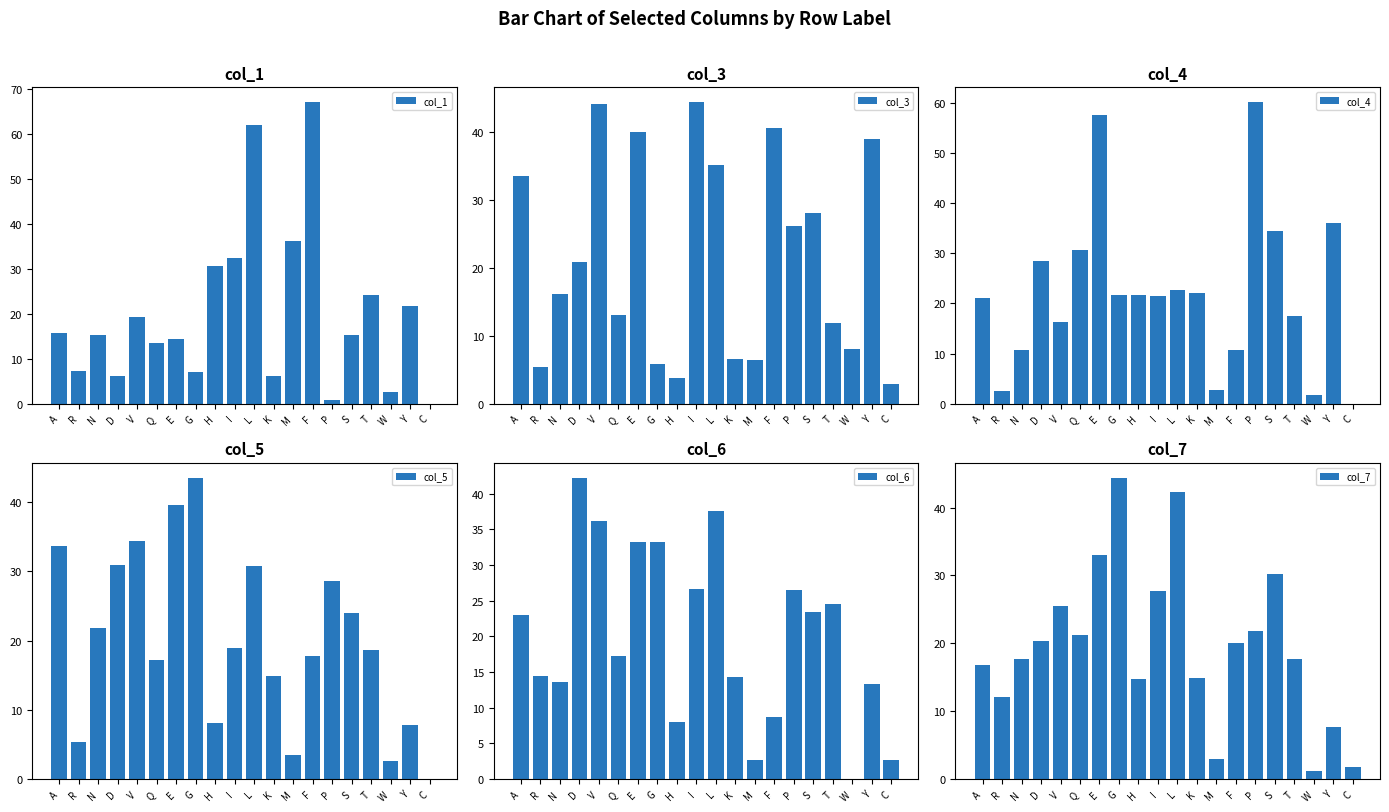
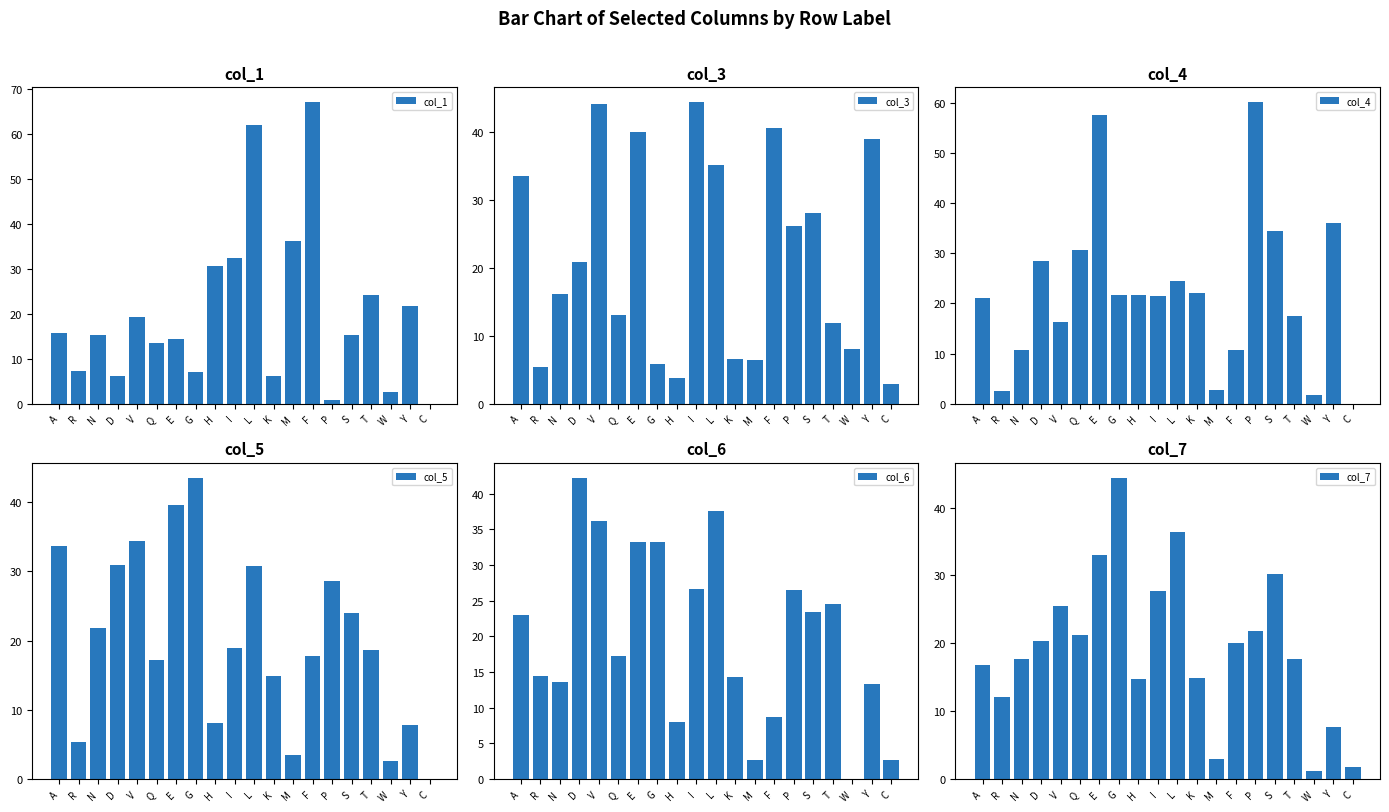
col_4, L: 23 -> 24
col_7, L: 42 -> 36
